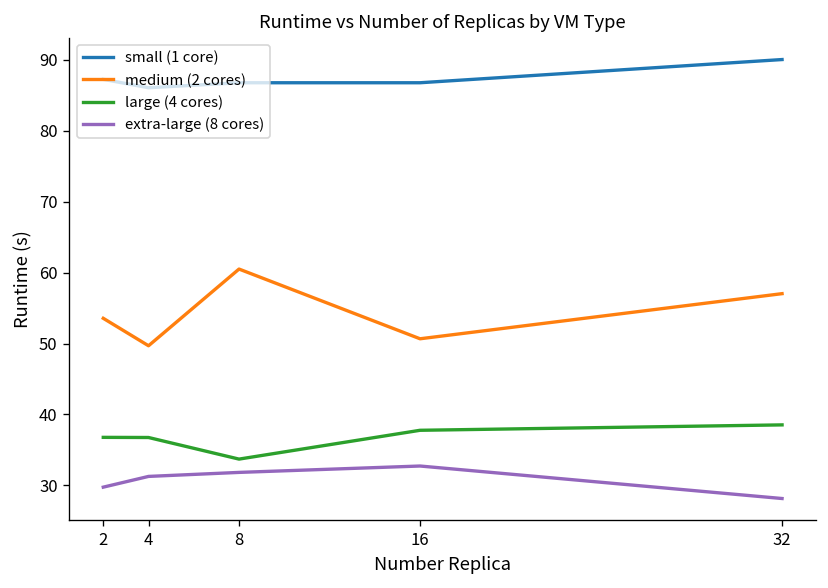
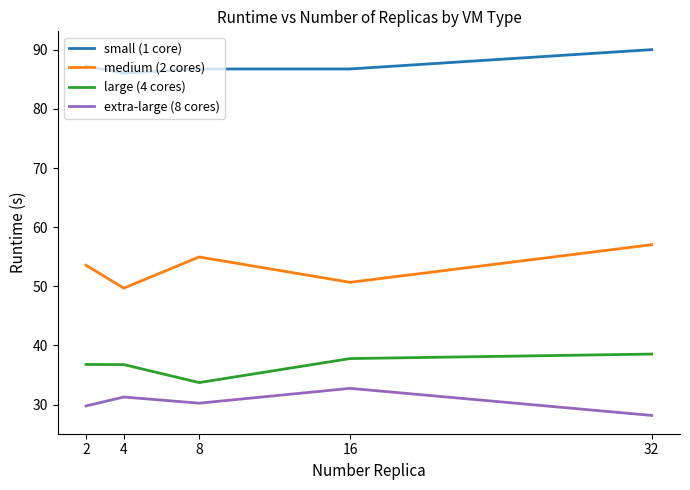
medium (2 cores), 8: 60 -> 55
extra-large (8 cores), 8: 32 -> 30
